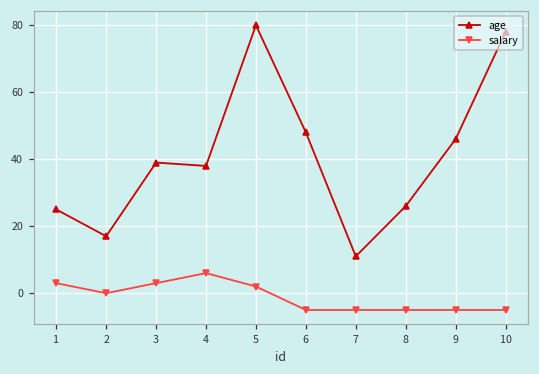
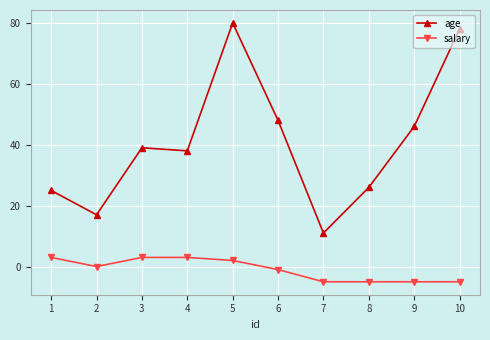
salary, 4: 6 -> 3
salary, 6: -5 -> -1
